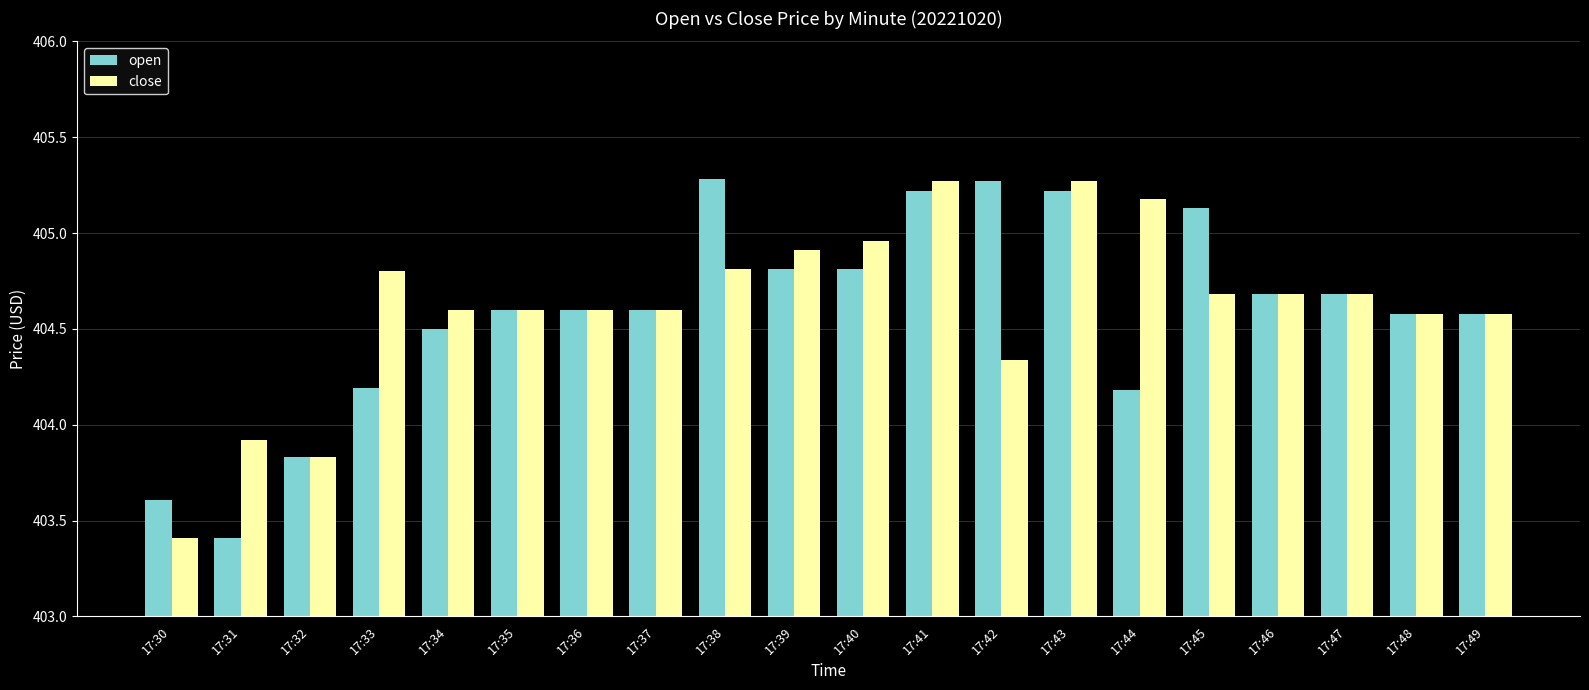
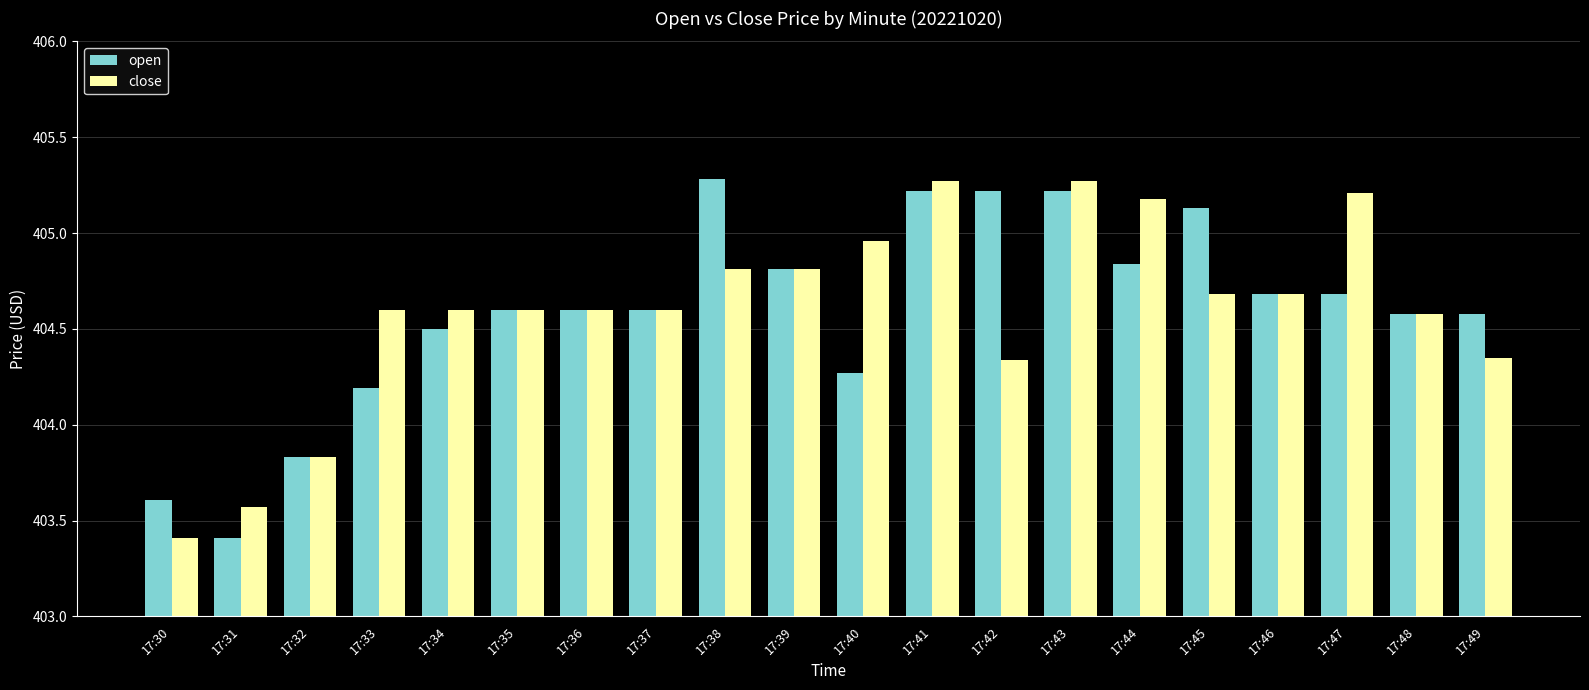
close, 17:31: 403.92 -> 403.57
close, 17:33: 404.8 -> 404.6
close, 17:39: 404.91 -> 404.81
open, 17:40: 404.81 -> 404.27
open, 17:42: 405.27 -> 405.22
open, 17:44: 404.18 -> 404.84
close, 17:47: 404.68 -> 405.21
close, 17:49: 404.58 -> 404.35
